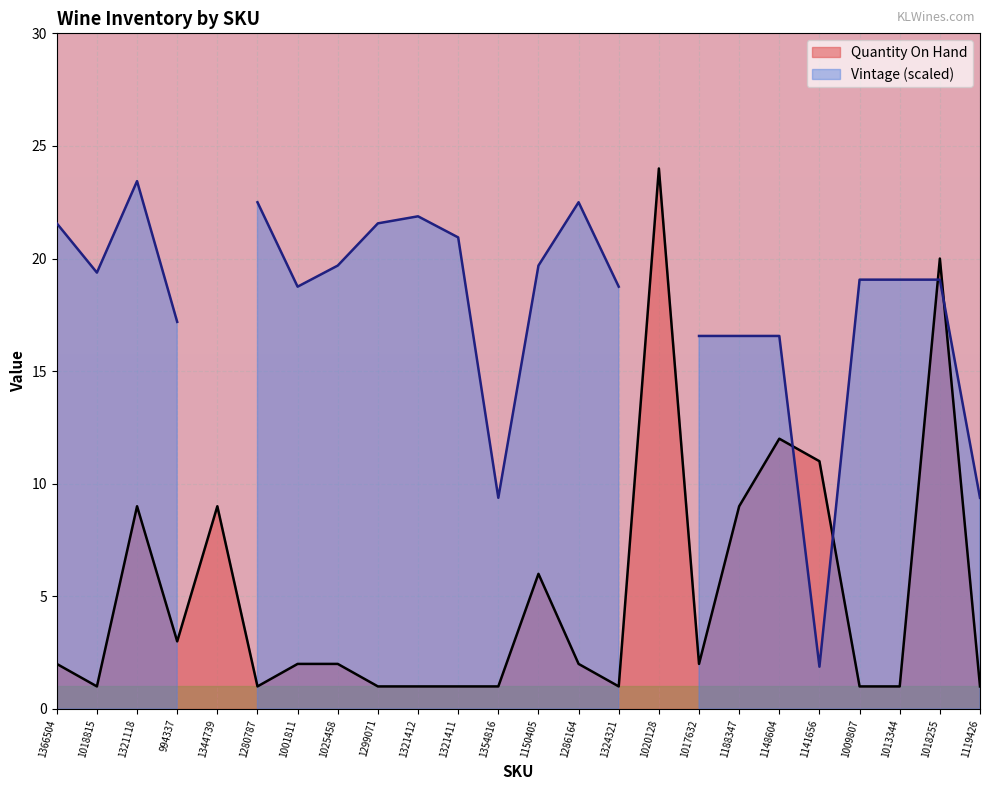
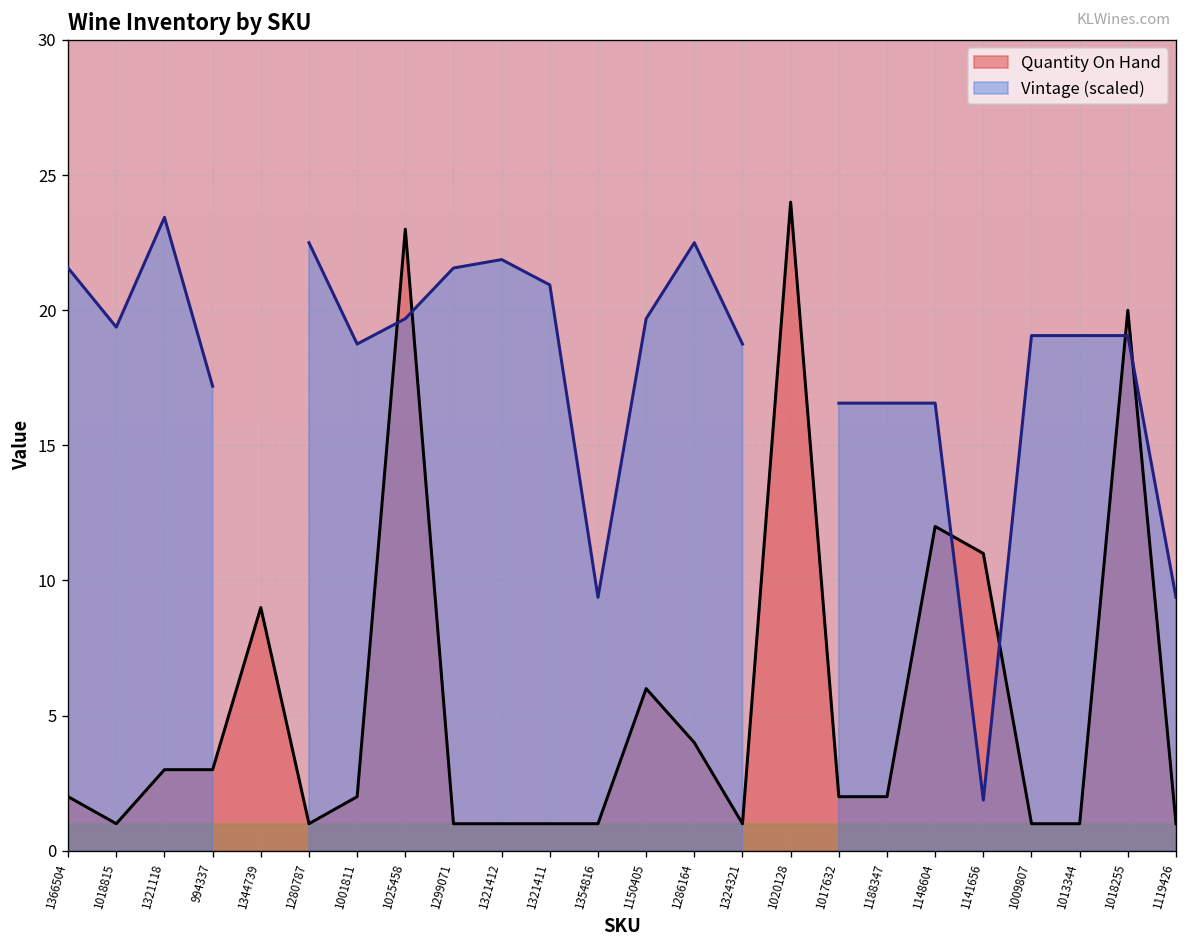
Quantity On Hand, 1321118: 9 -> 3
Quantity On Hand, 1025458: 2 -> 23
Quantity On Hand, 1286164: 2 -> 4
Quantity On Hand, 1188347: 9 -> 2
